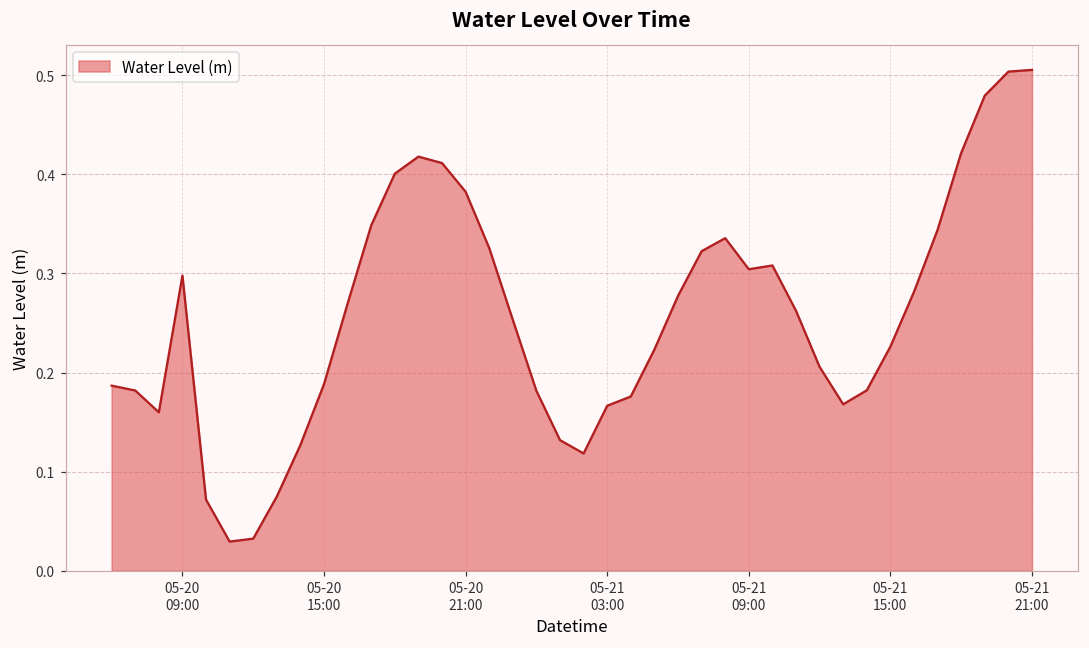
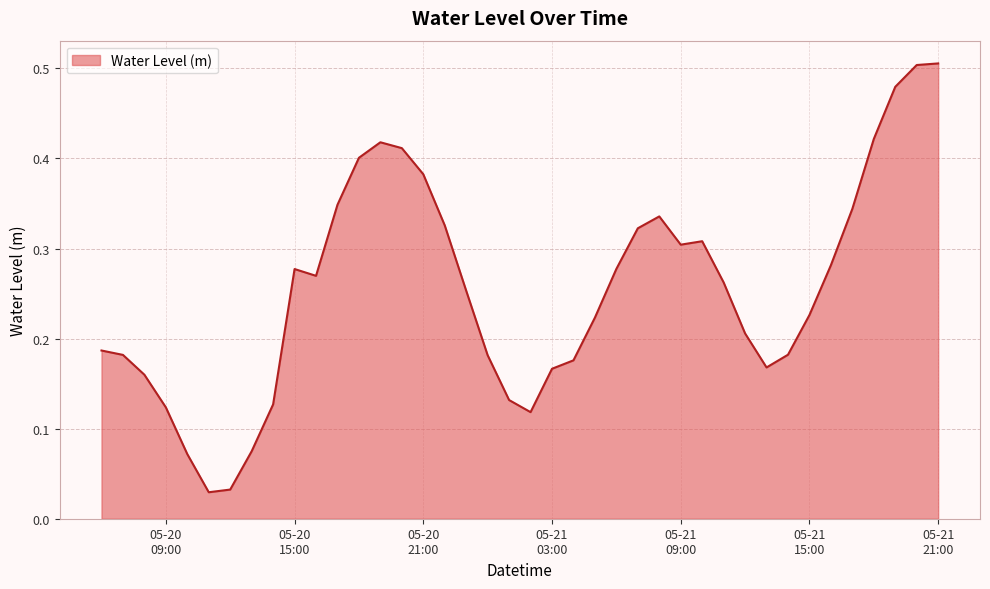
05-20 09:00: 0.30 -> 0.12
05-20 15:00: 0.19 -> 0.28
